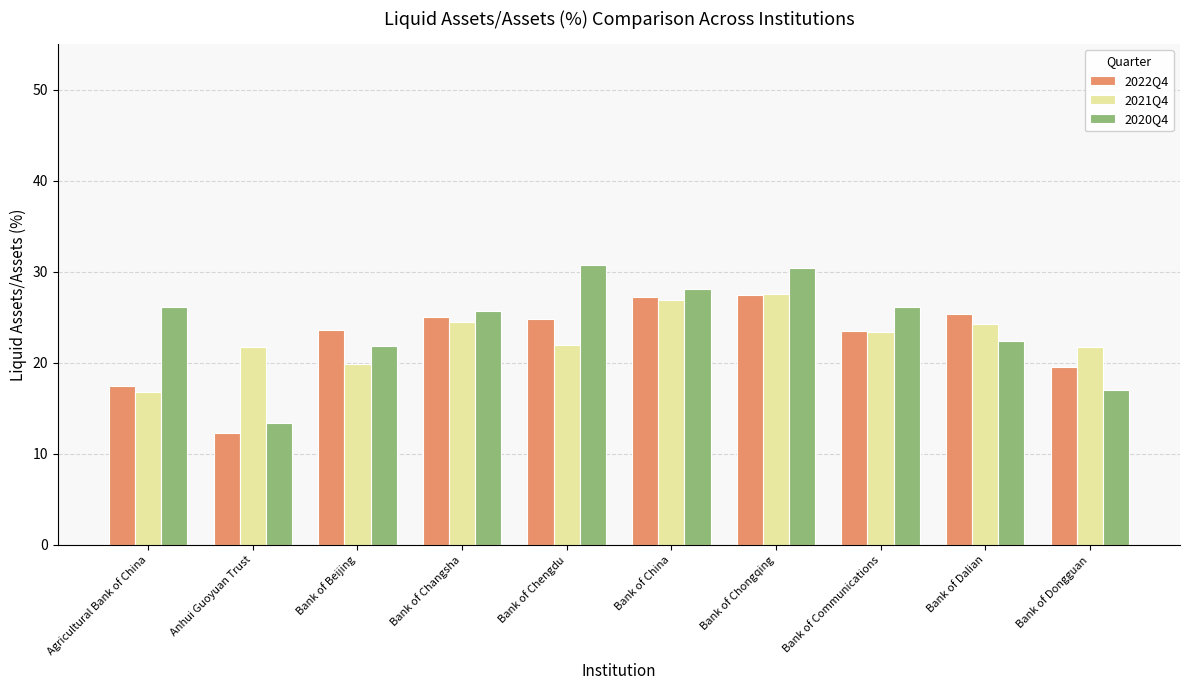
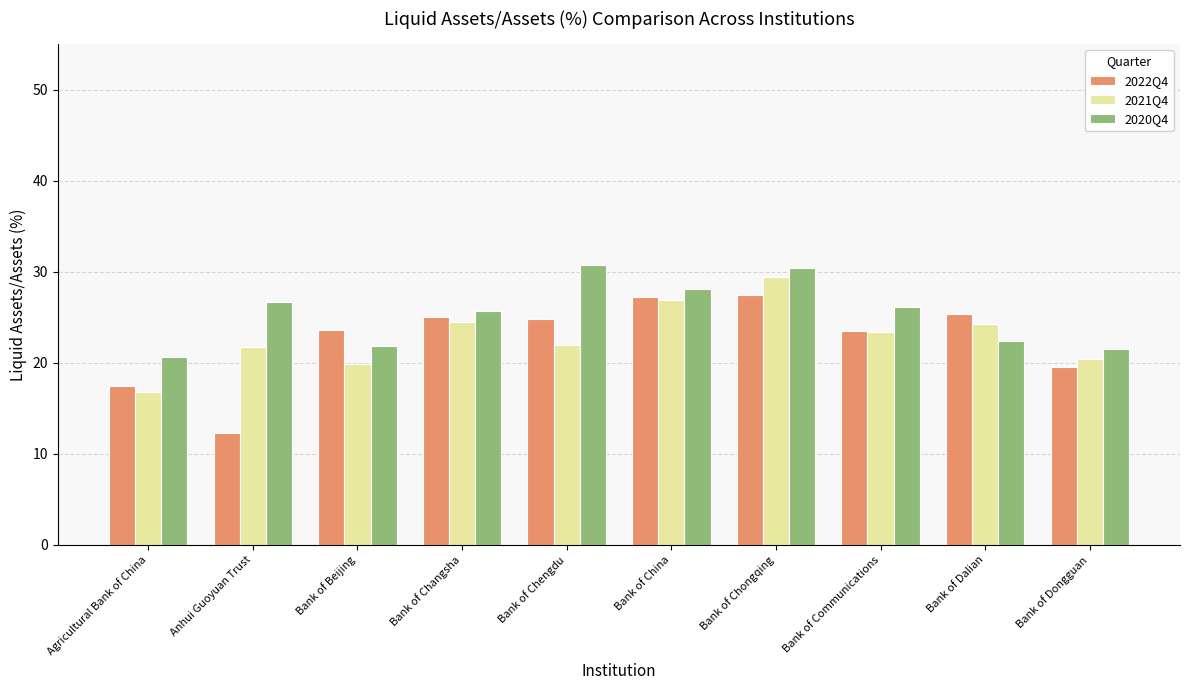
2020Q4, Agricultural Bank of China: 26 -> 21
2020Q4, Anhui Guoyuan Trust: 13 -> 27
2021Q4, Bank of Chongqing: 28 -> 29
2021Q4, Bank of Dongguan: 22 -> 20
2020Q4, Bank of Dongguan: 17 -> 22
